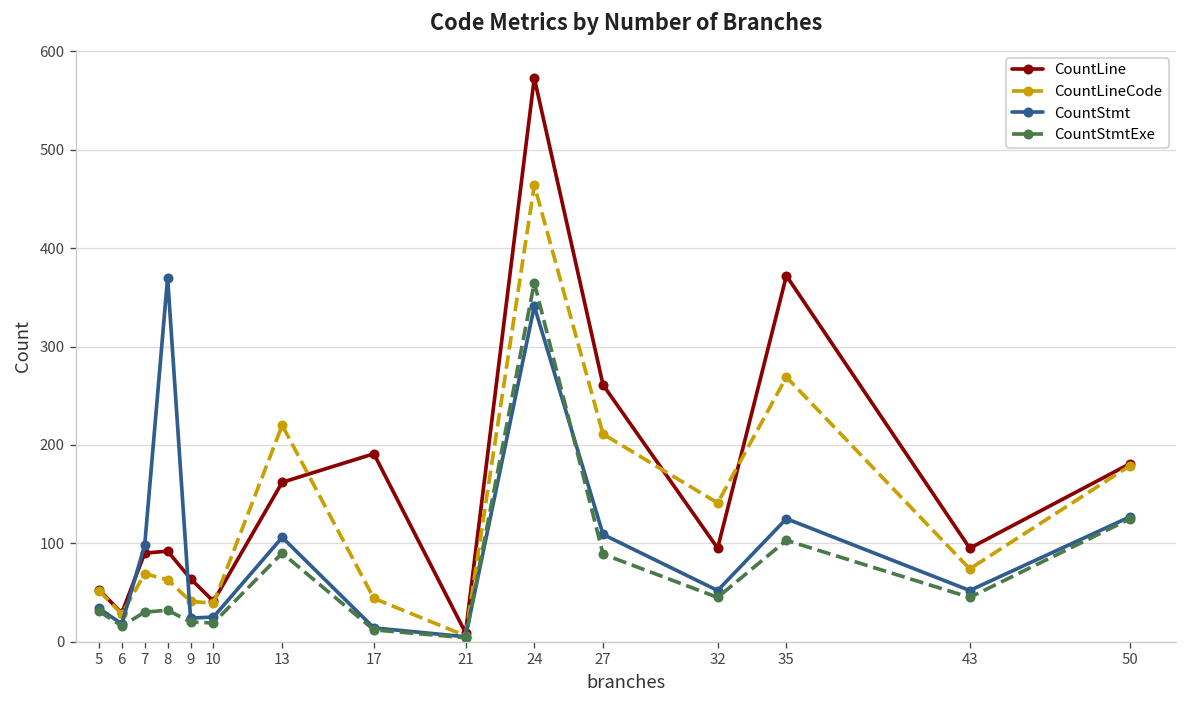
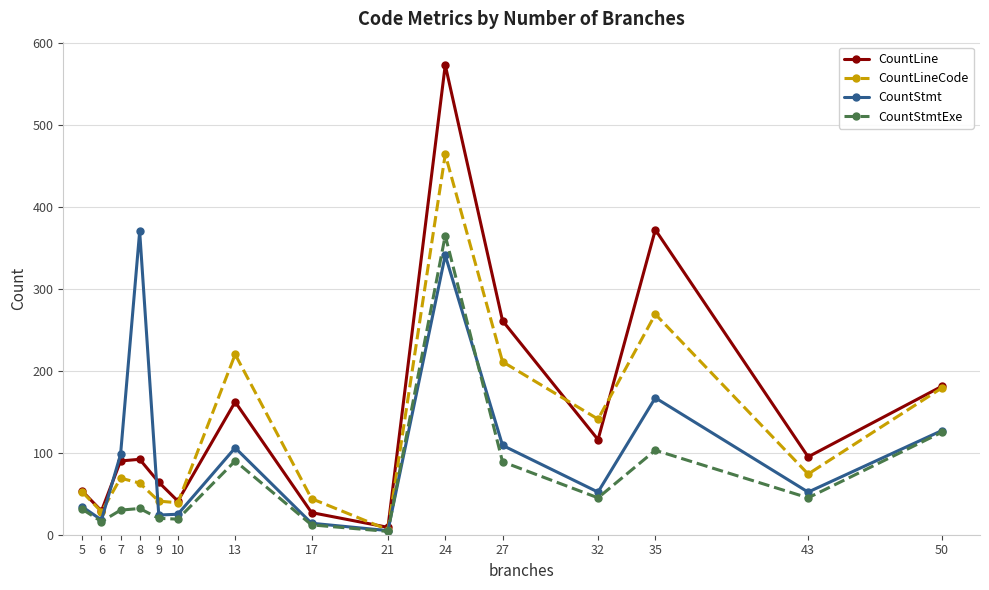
CountLine, 17: 190 -> 30
CountLine, 32: 100 -> 120
CountStmt, 35: 130 -> 170
